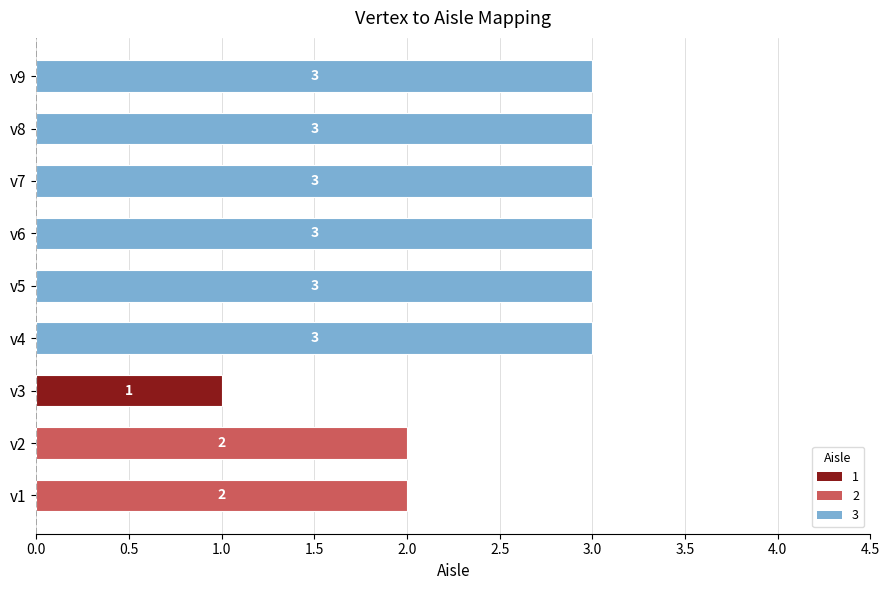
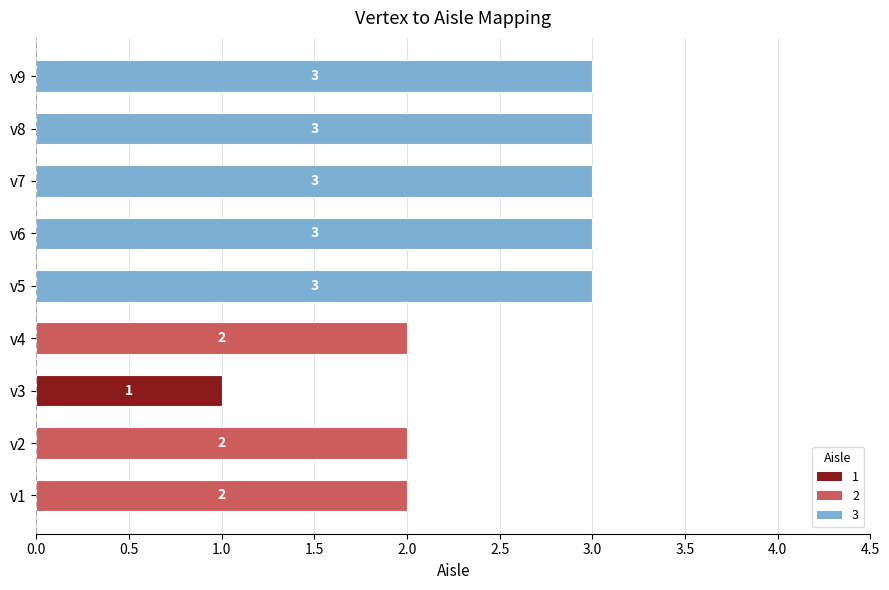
v4: 3 -> 2
